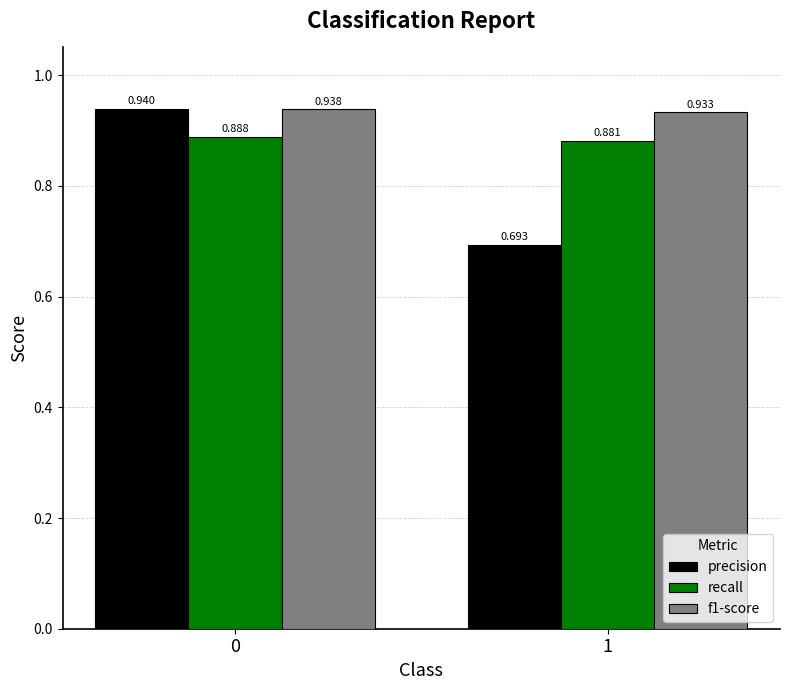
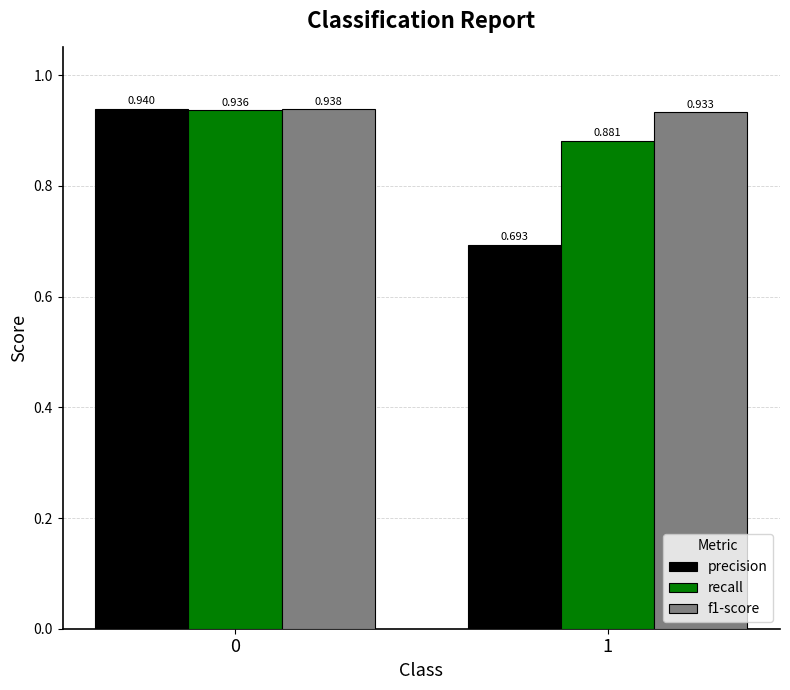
recall, 0: 0.888 -> 0.936
